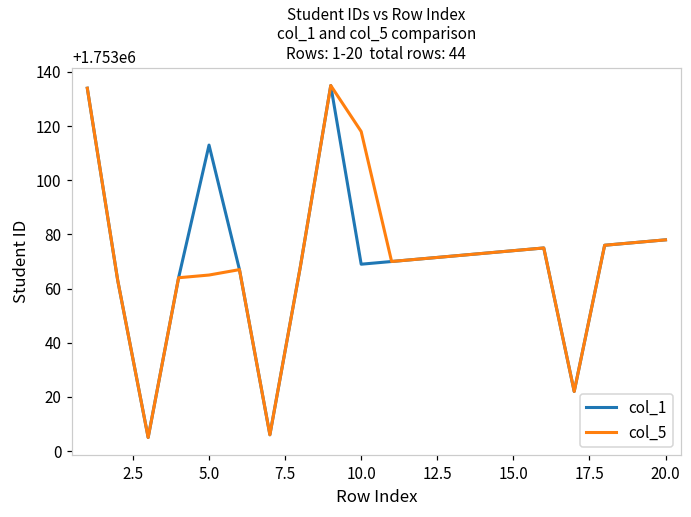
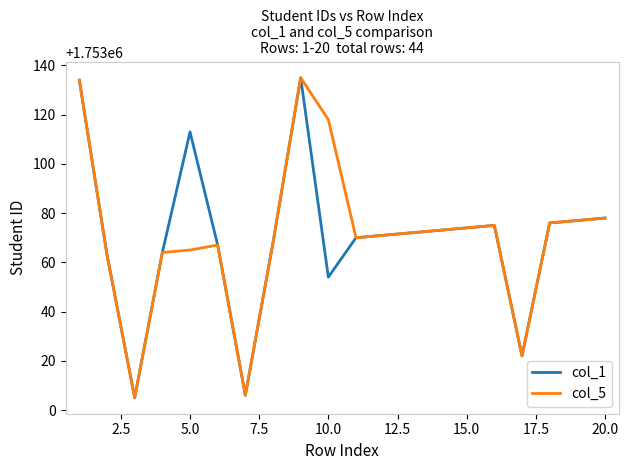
col_1, 10.0: 1753069 -> 1753054
